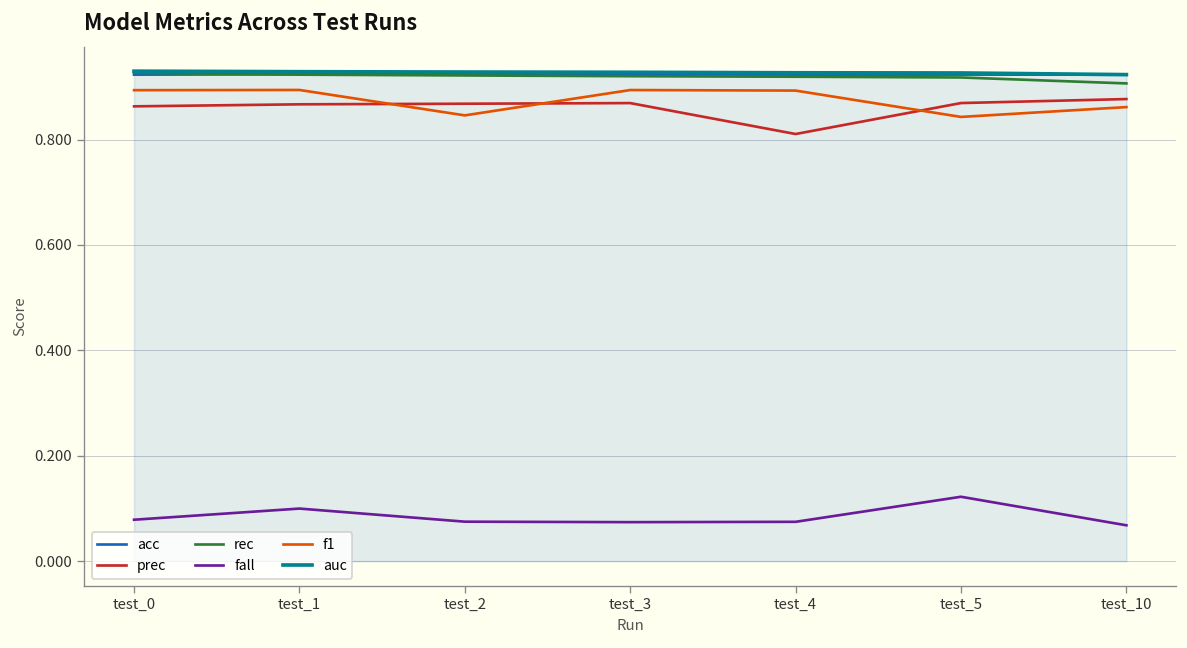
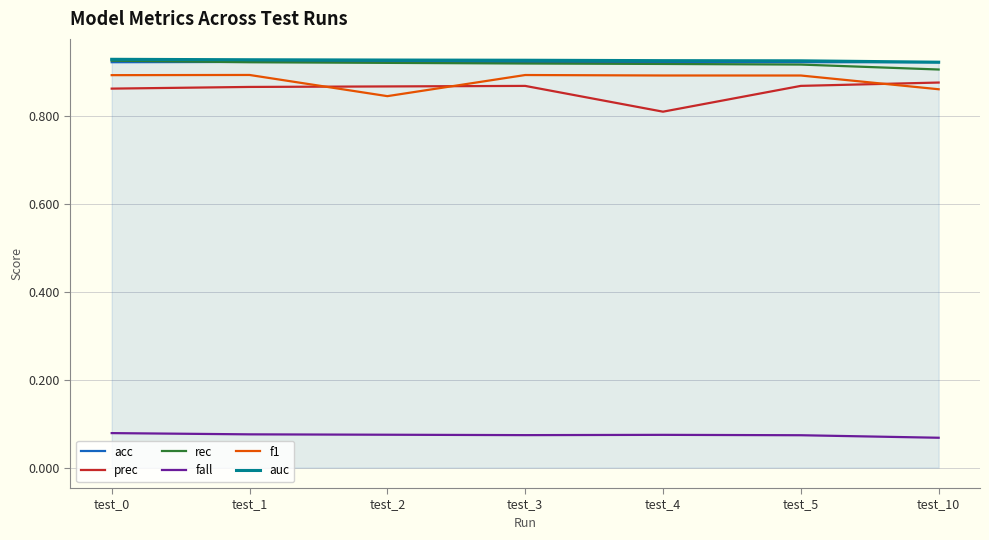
fall, test_1: 0.10 -> 0.08
fall, test_5: 0.12 -> 0.07
f1, test_5: 0.84 -> 0.89
